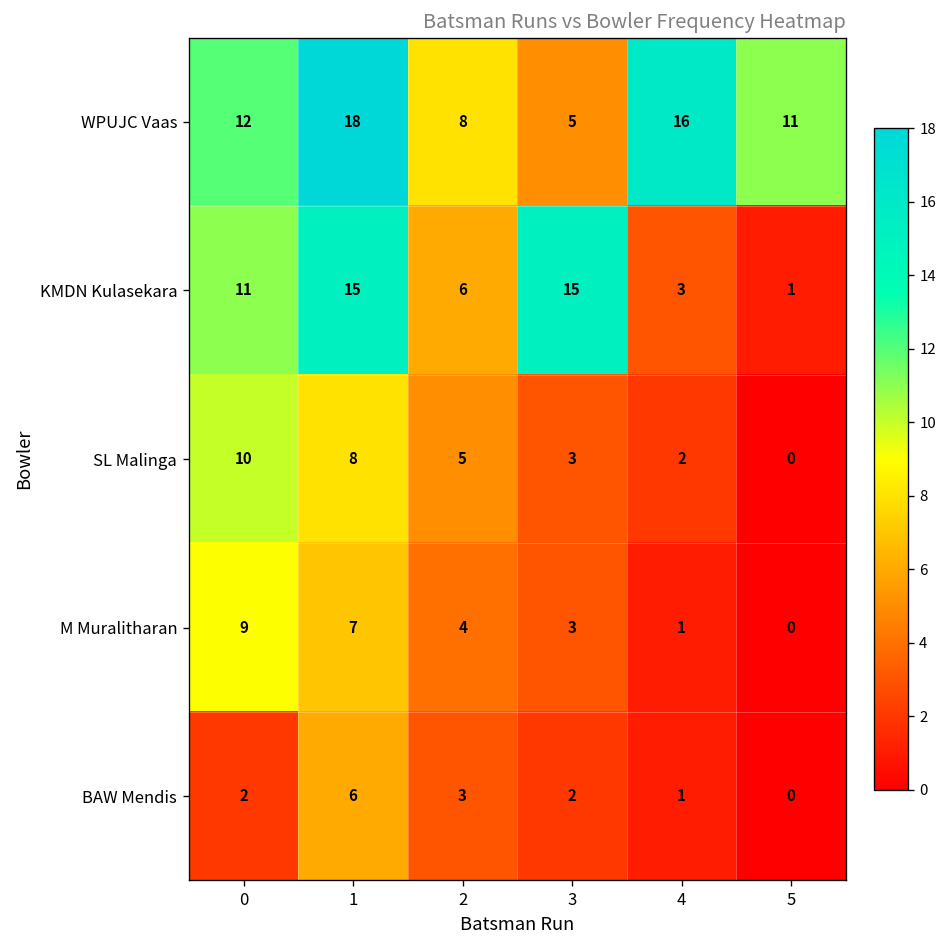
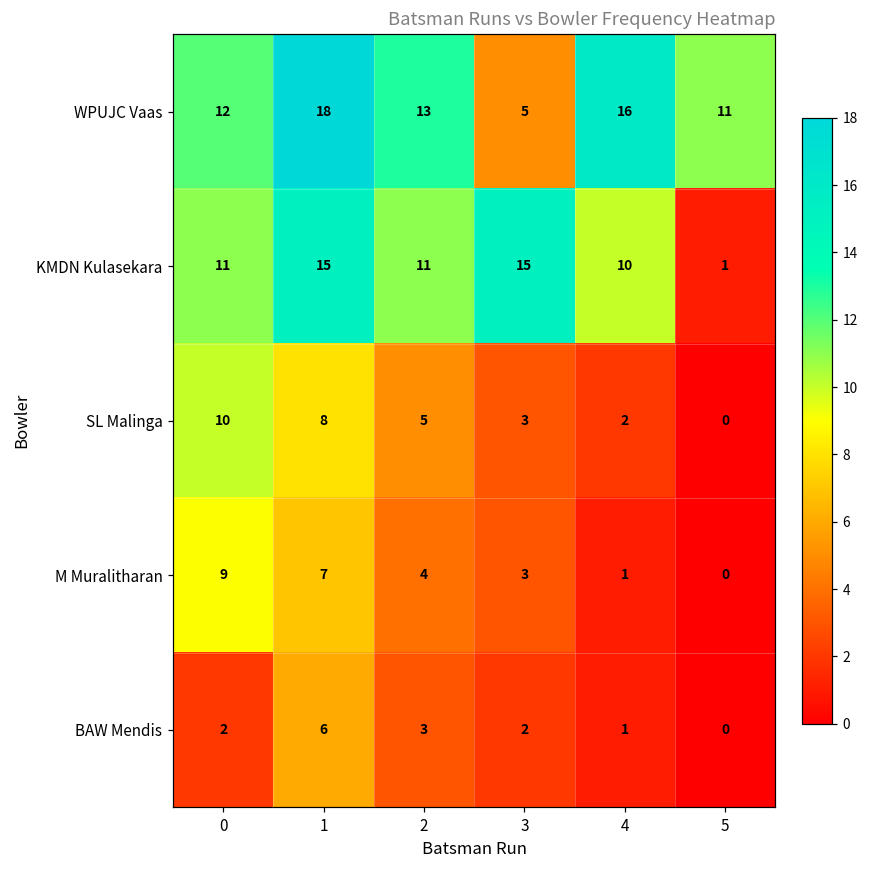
WPUJC Vaas, 2: 8 -> 13
KMDN Kulasekara, 2: 6 -> 11
KMDN Kulasekara, 4: 3 -> 10
